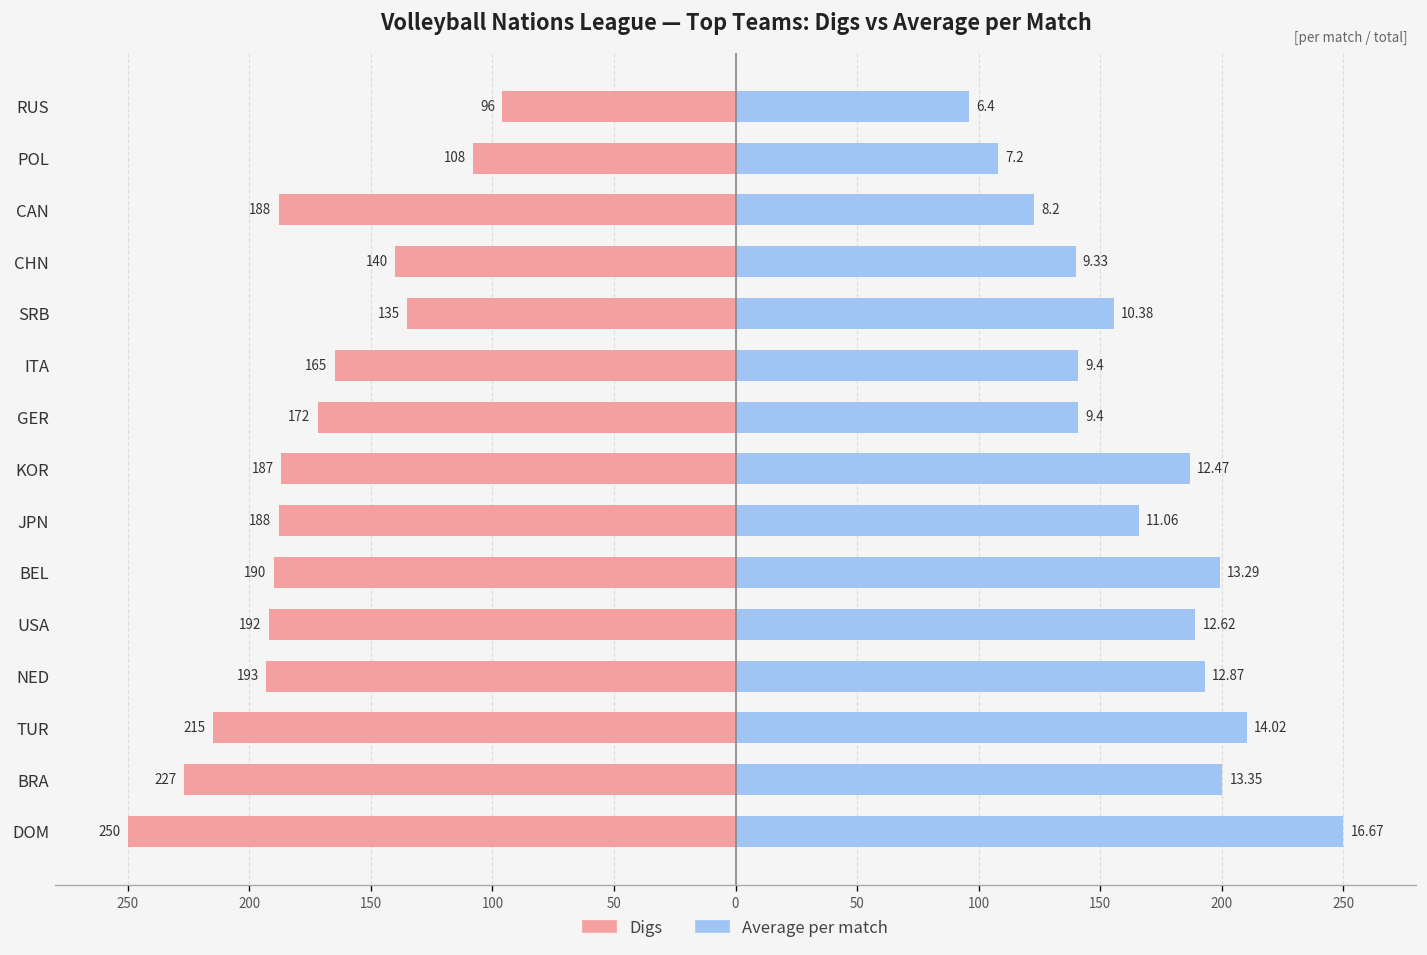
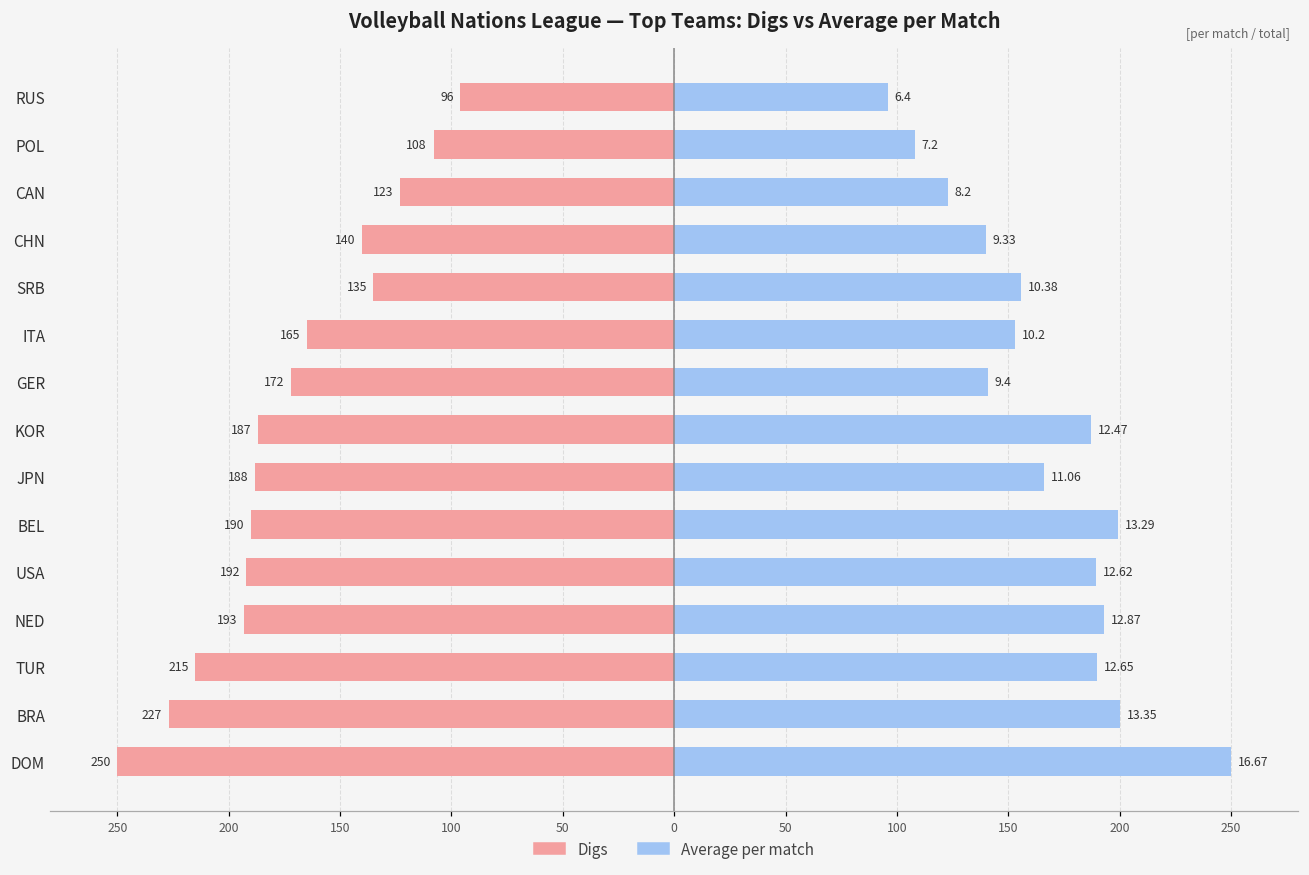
Digs, CAN: 188 -> 123
Average per match, ITA: 9.4 -> 10.2
Average per match, TUR: 14.02 -> 12.65
